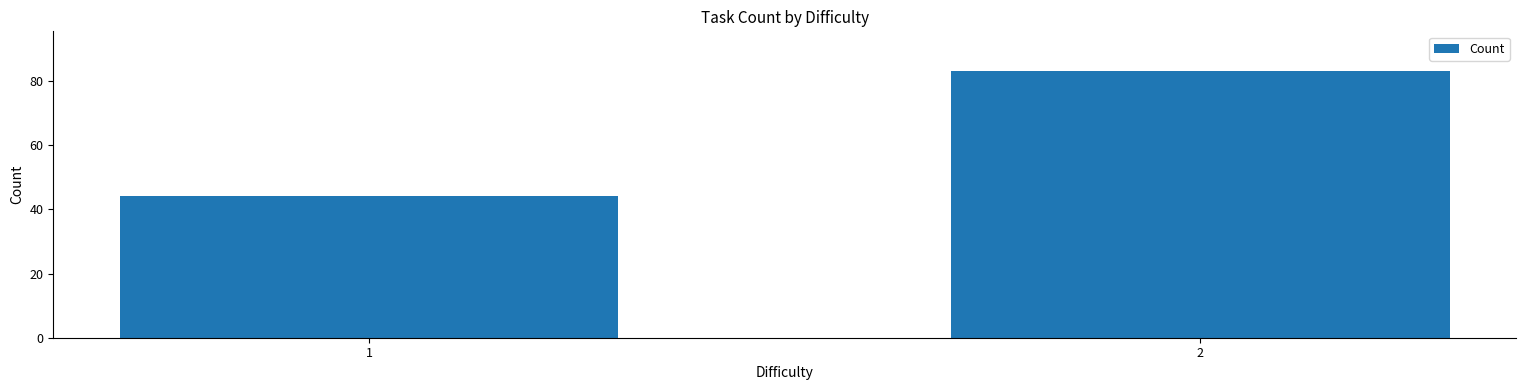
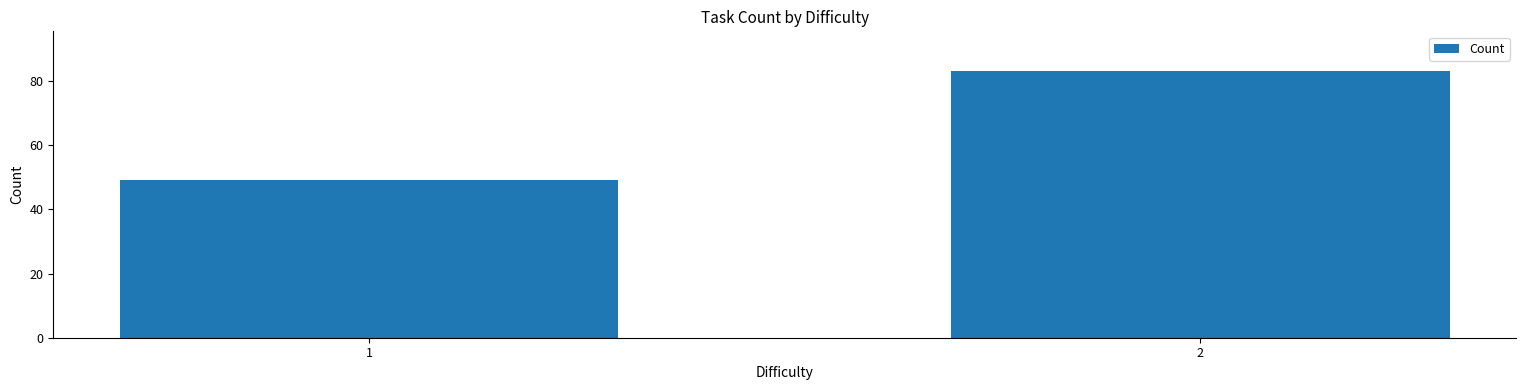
1: 44 -> 49
